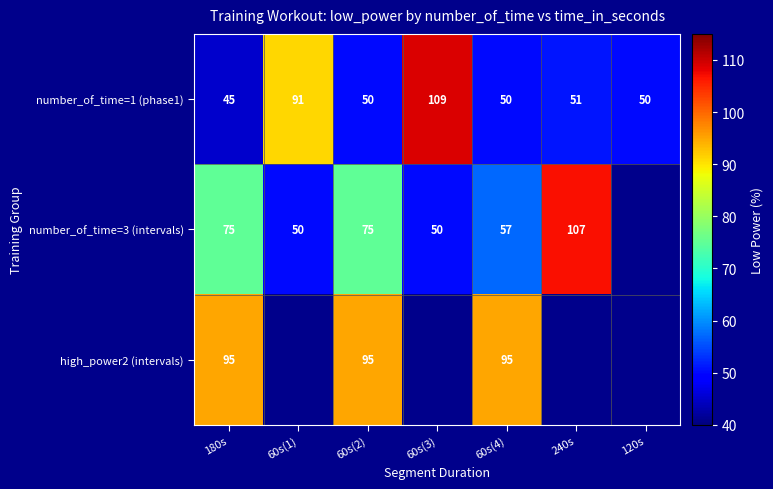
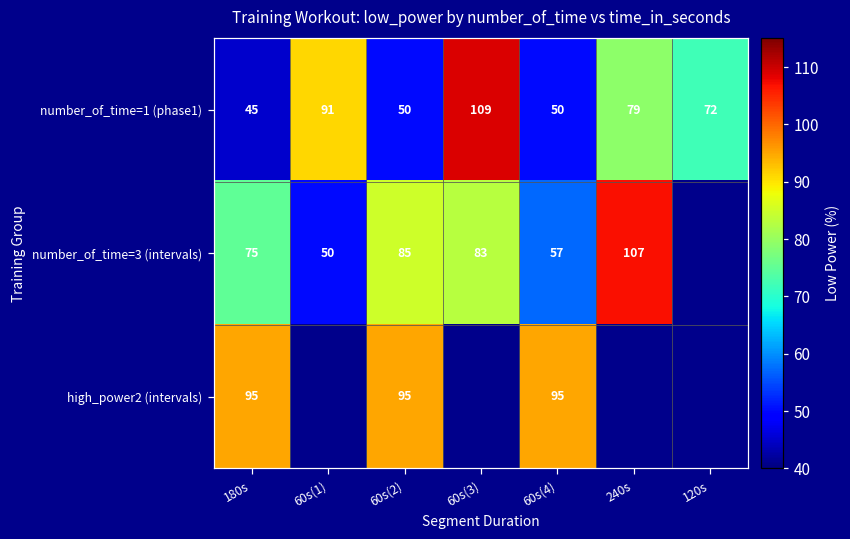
number_of_time=1 (phase1), 240s: 51 -> 79
number_of_time=1 (phase1), 120s: 50 -> 72
number_of_time=3 (intervals), 60s(2): 75 -> 85
number_of_time=3 (intervals), 60s(3): 50 -> 83
